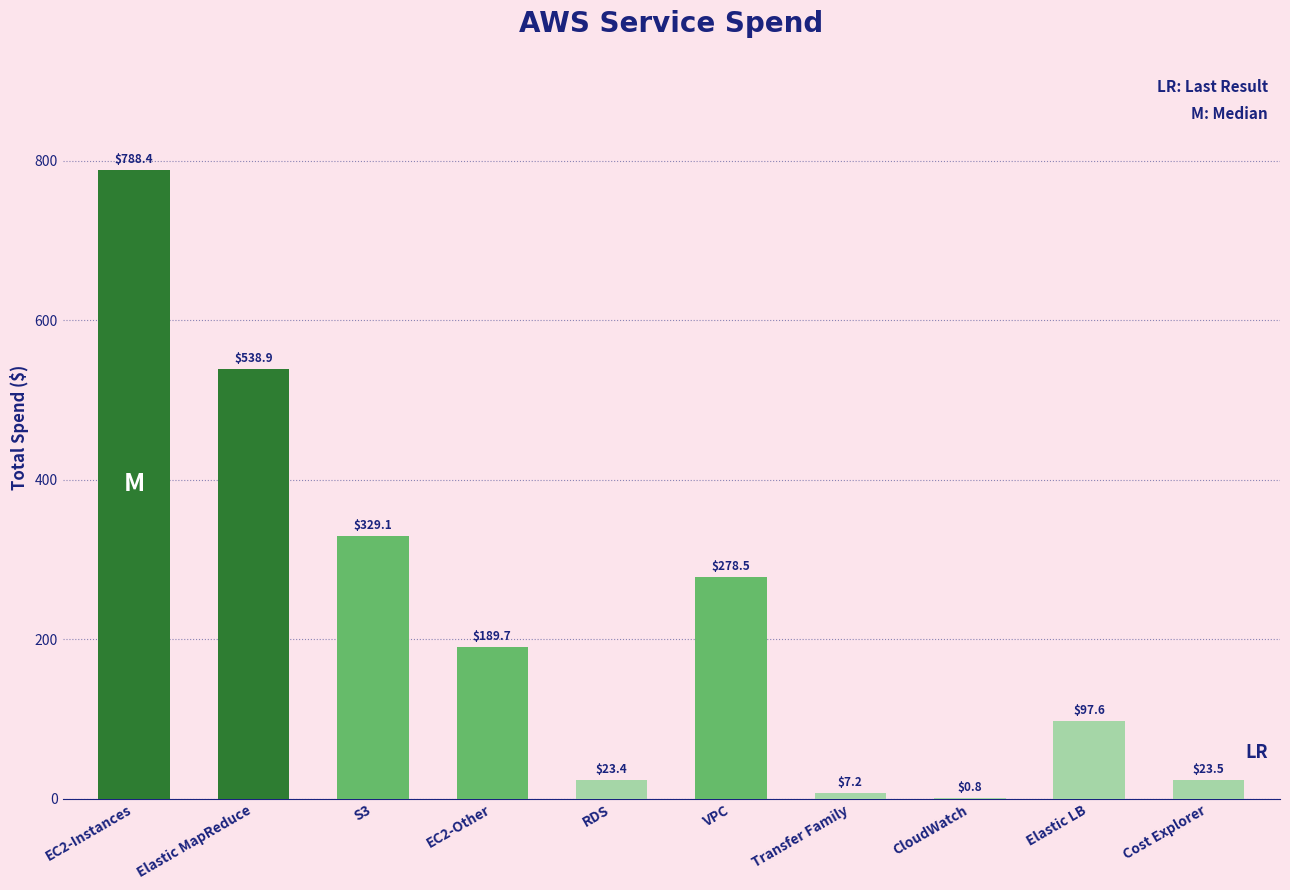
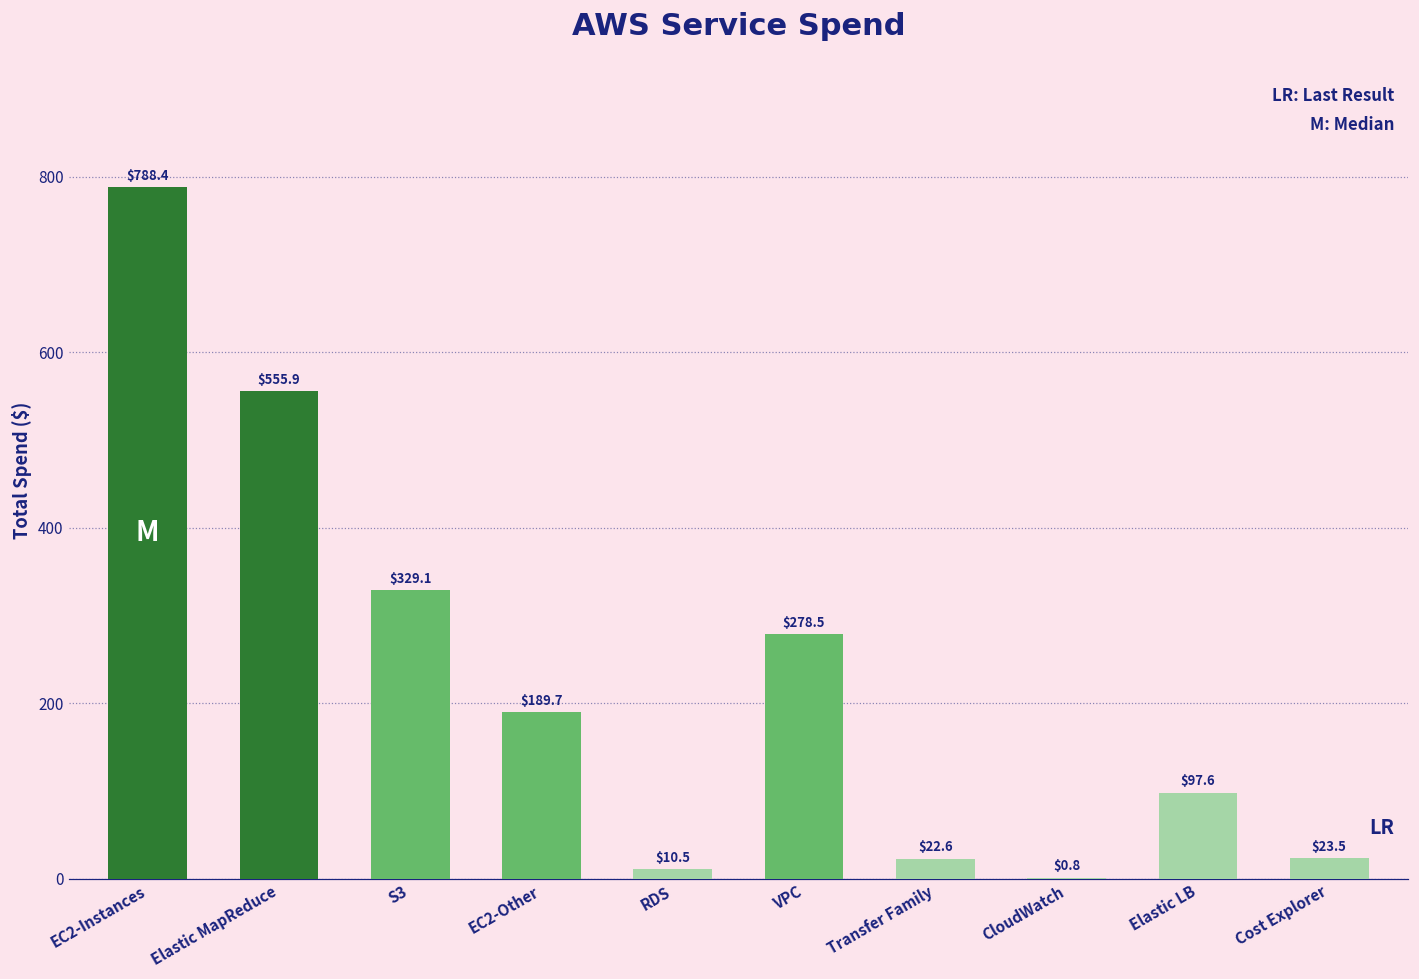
Elastic MapReduce: $538.9 -> $555.9
RDS: $23.4 -> $10.5
Transfer Family: $7.2 -> $22.6
